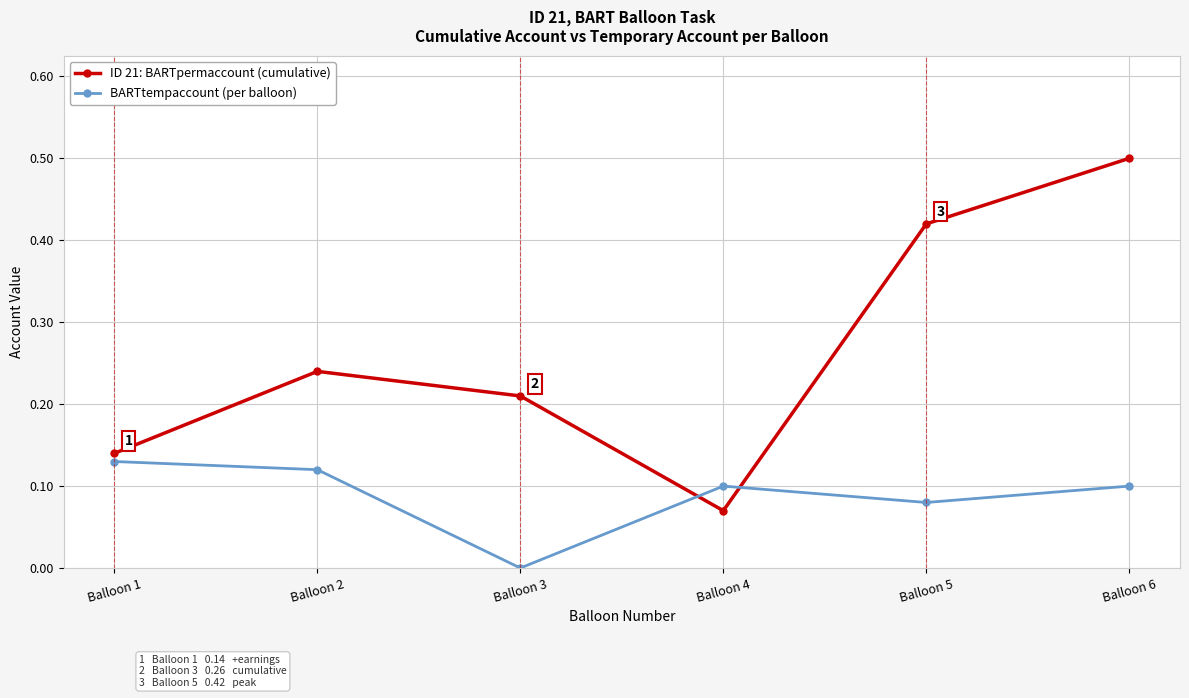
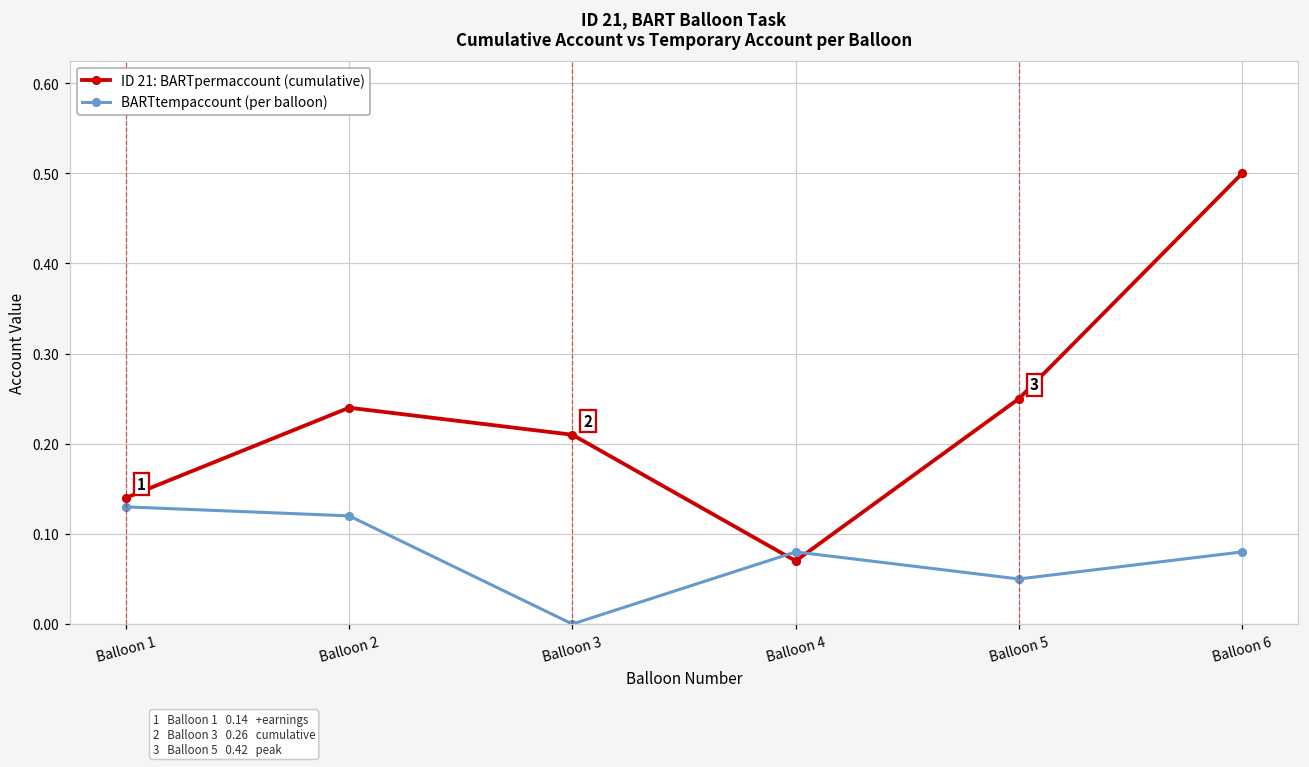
BARTtempaccount (per balloon), Balloon 4: 0.10 -> 0.08
ID 21: BARTpermaccount (cumulative), Balloon 5: 0.42 -> 0.25
BARTtempaccount (per balloon), Balloon 5: 0.08 -> 0.05
BARTtempaccount (per balloon), Balloon 6: 0.10 -> 0.08
